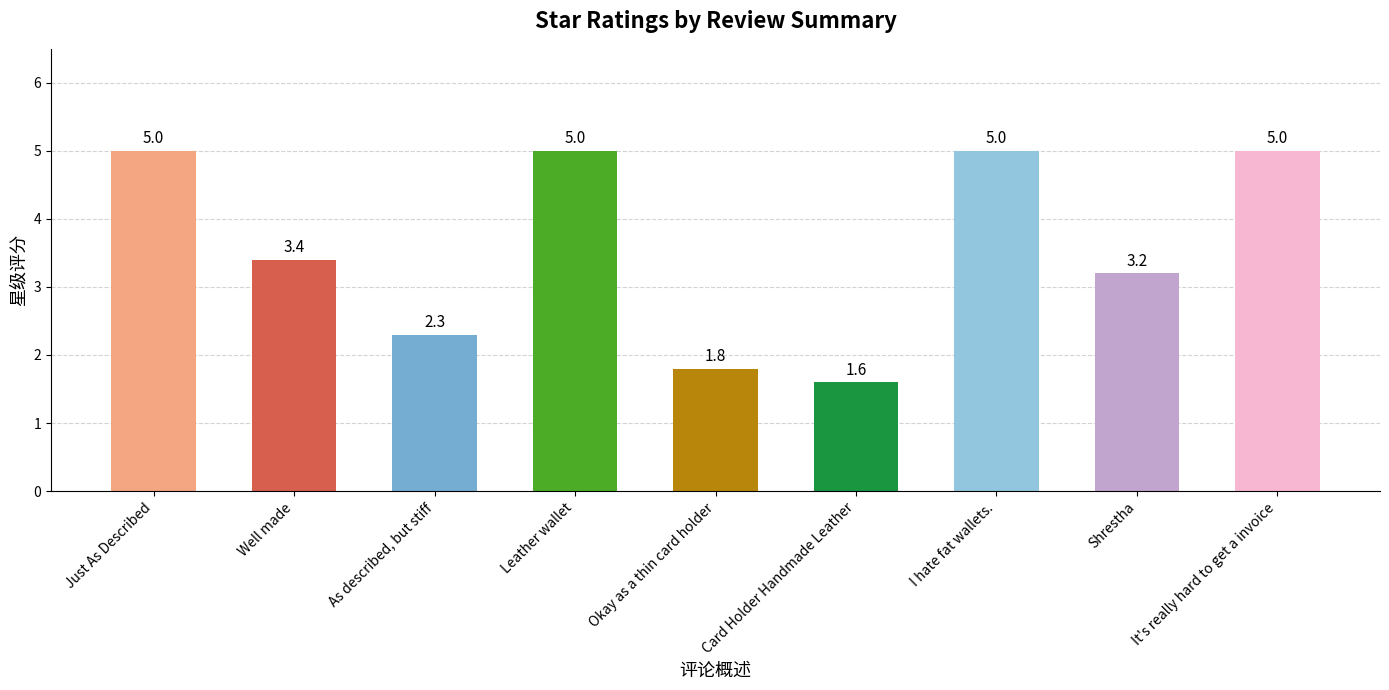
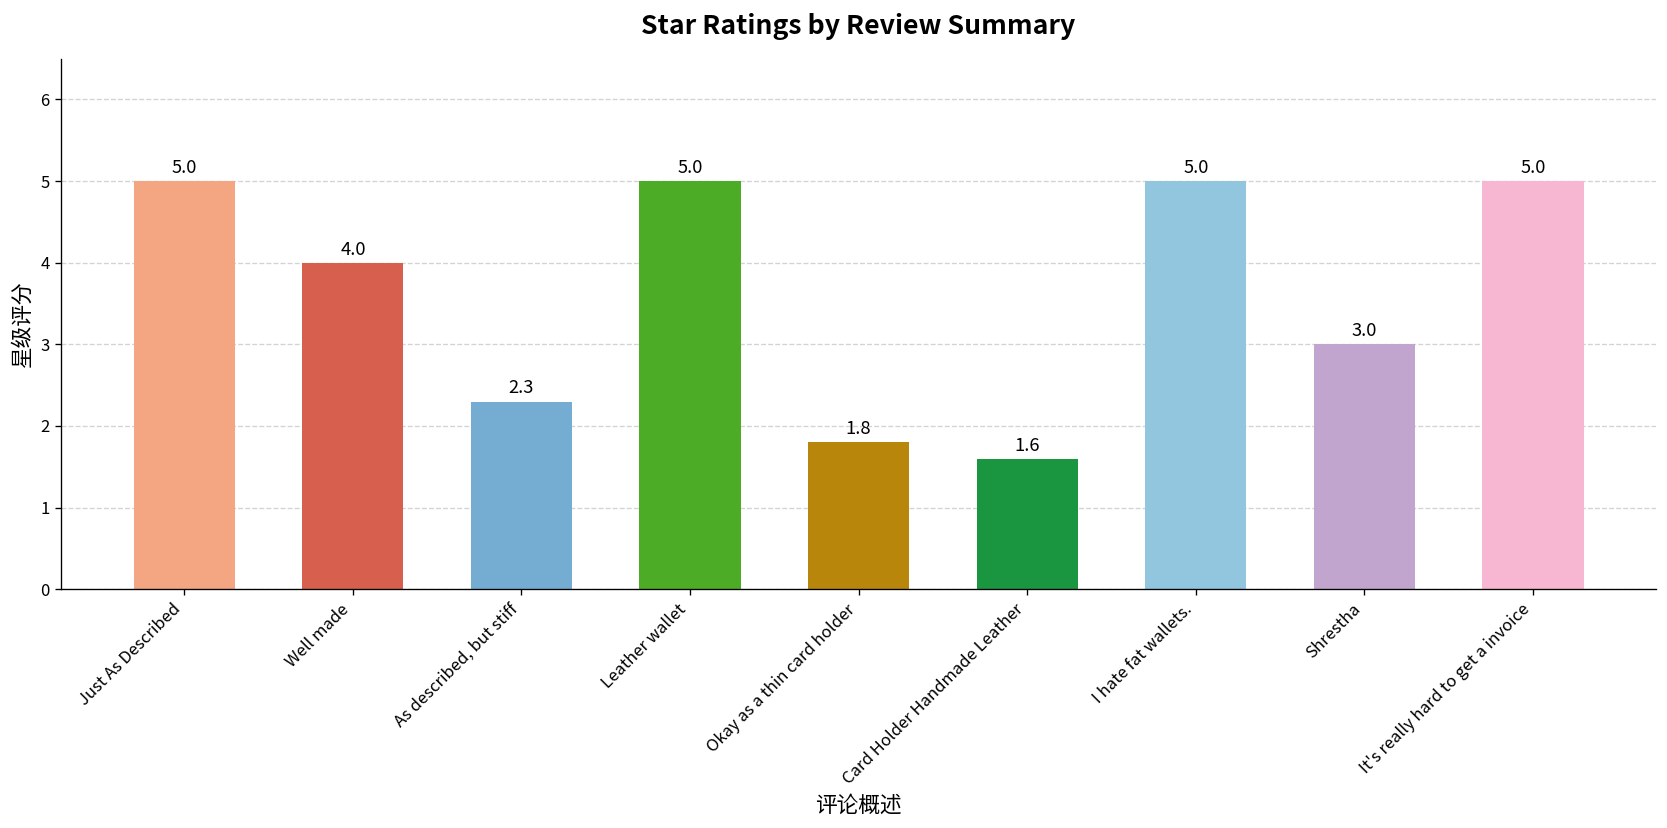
Well made: 3.4 -> 4.0
Shrestha: 3.2 -> 3.0
